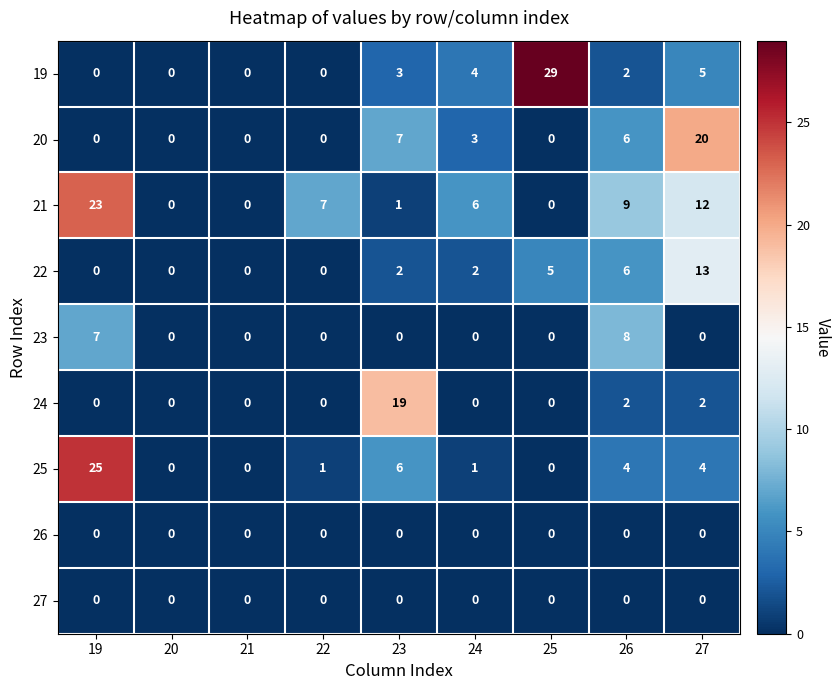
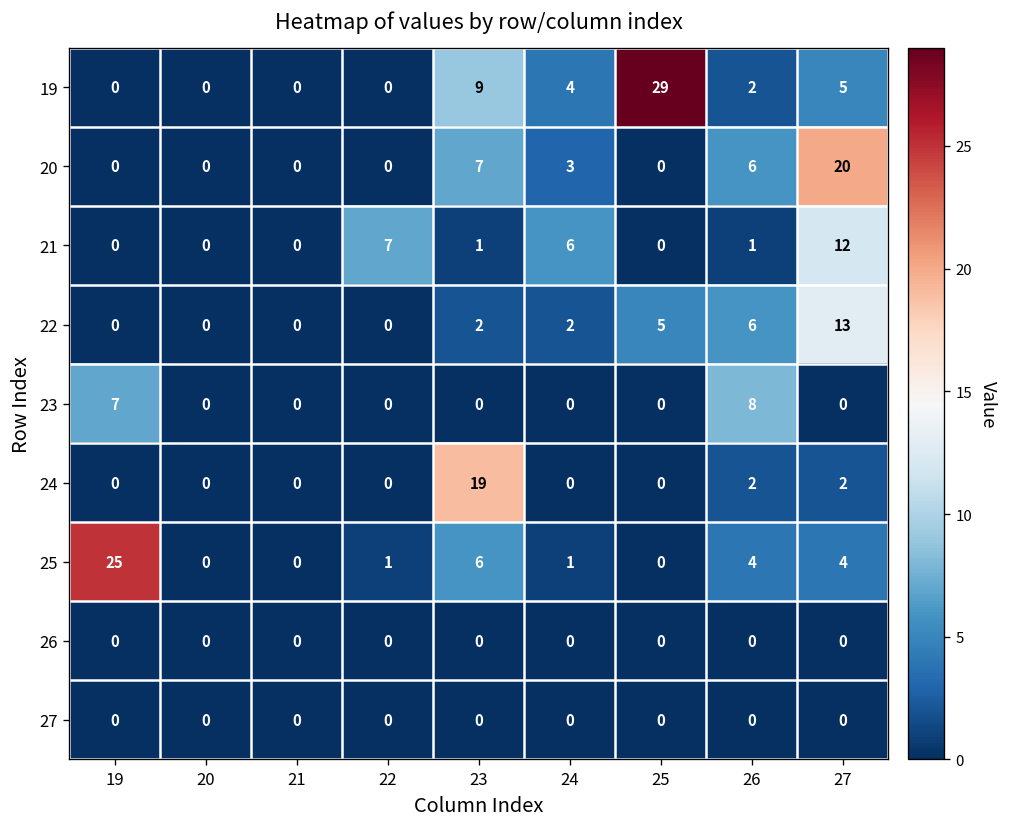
19, 23: 3 -> 9
21, 19: 23 -> 0
21, 26: 9 -> 1
